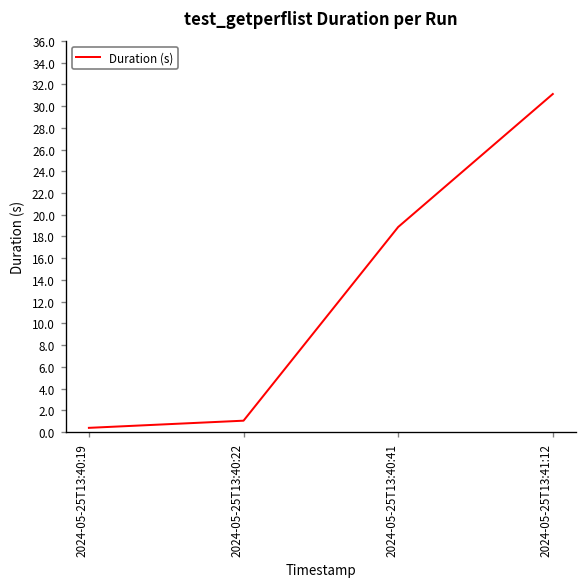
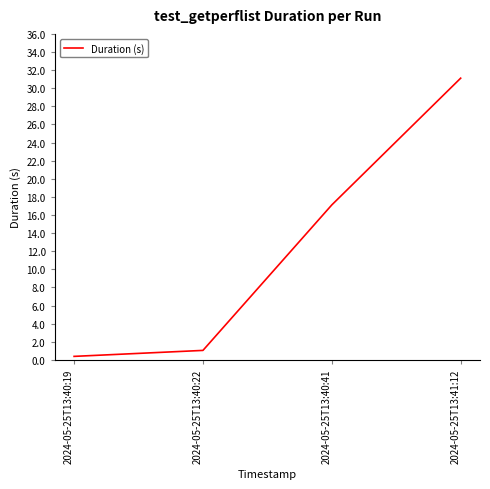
2024-05-25T13:40:41: 19 -> 17
